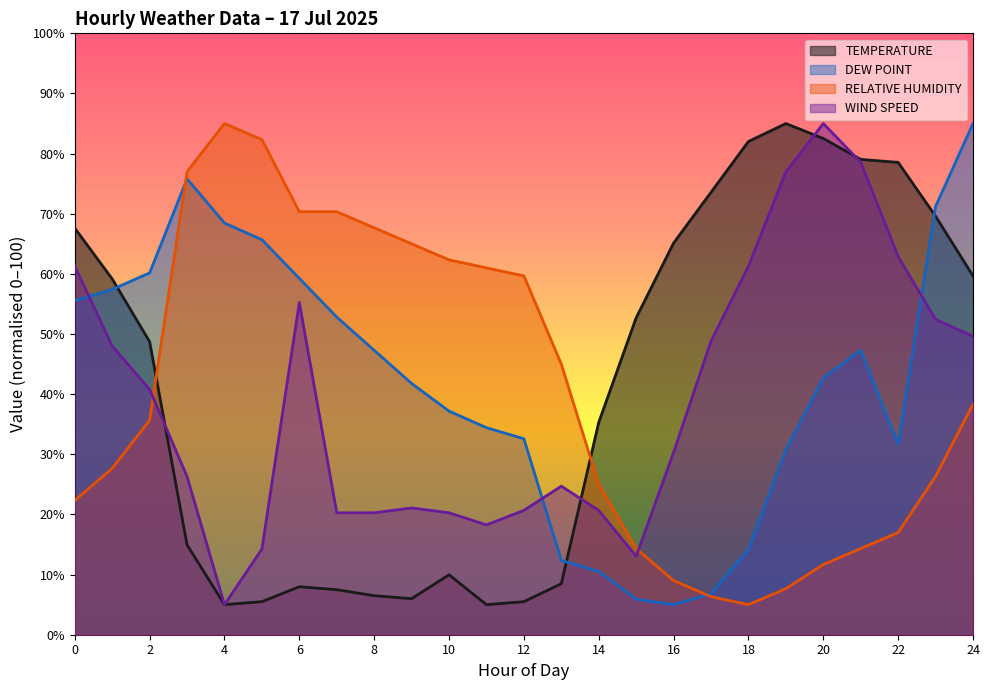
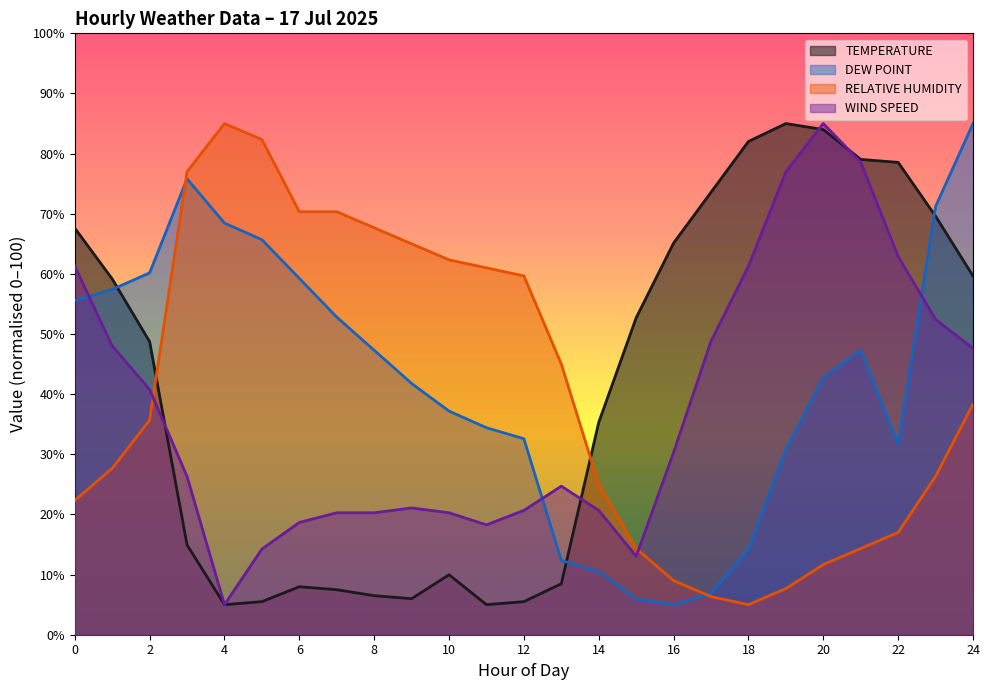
WIND SPEED, 6: 55% -> 19%
TEMPERATURE, 20: 83% -> 84%
WIND SPEED, 24: 50% -> 48%
